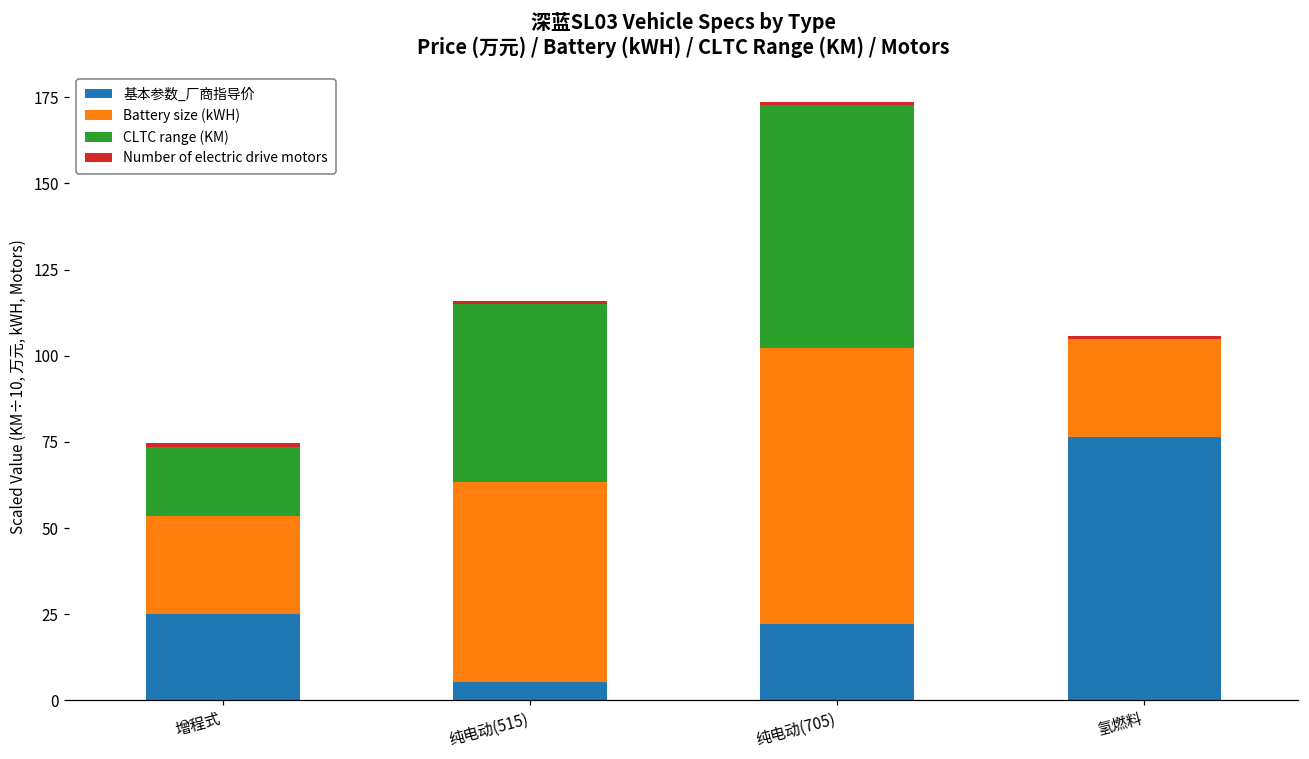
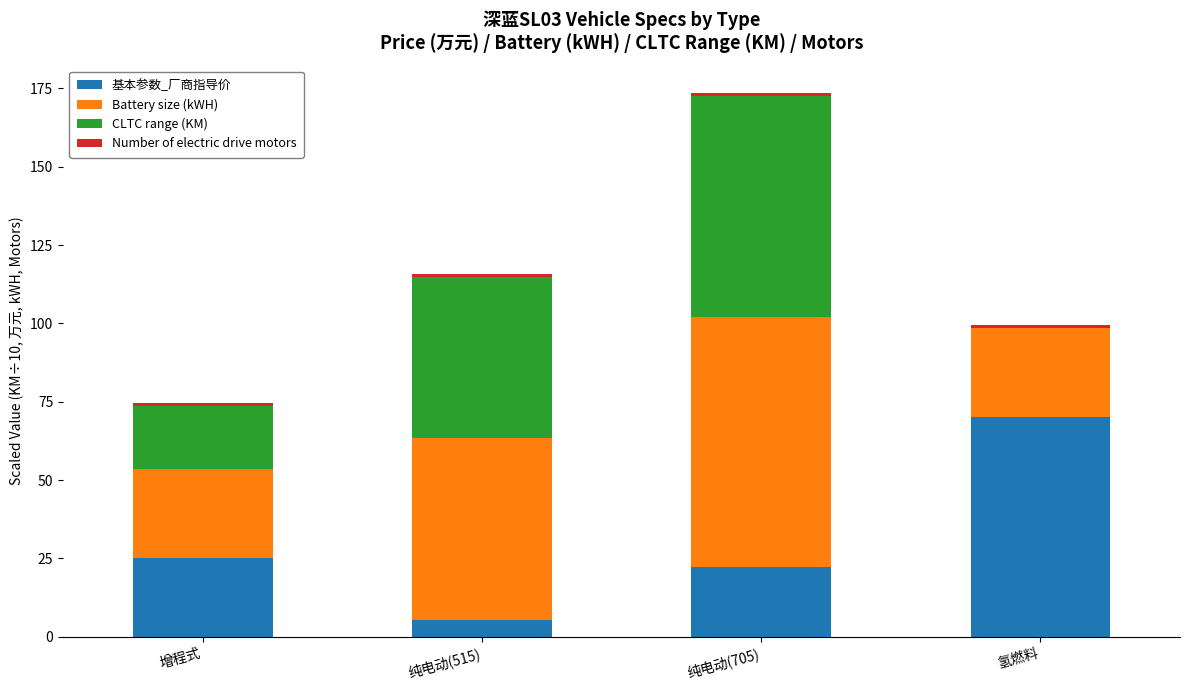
基本参数_厂商指导价, 氢燃料: 76 -> 70
